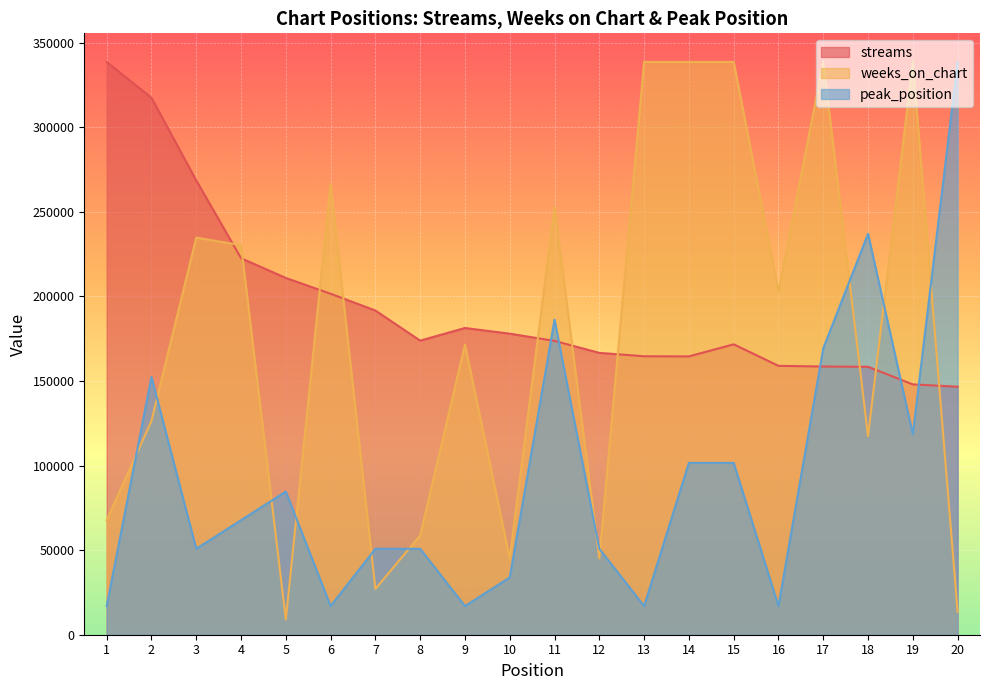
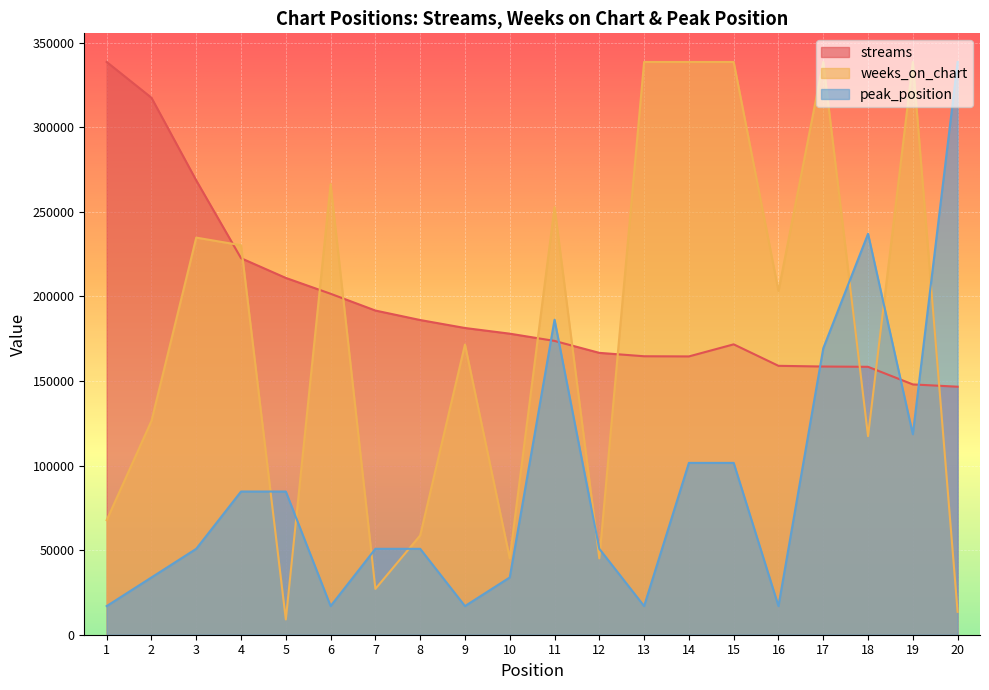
peak_position, 2: 152000 -> 34000
peak_position, 4: 68000 -> 85000
streams, 8: 174000 -> 186000
